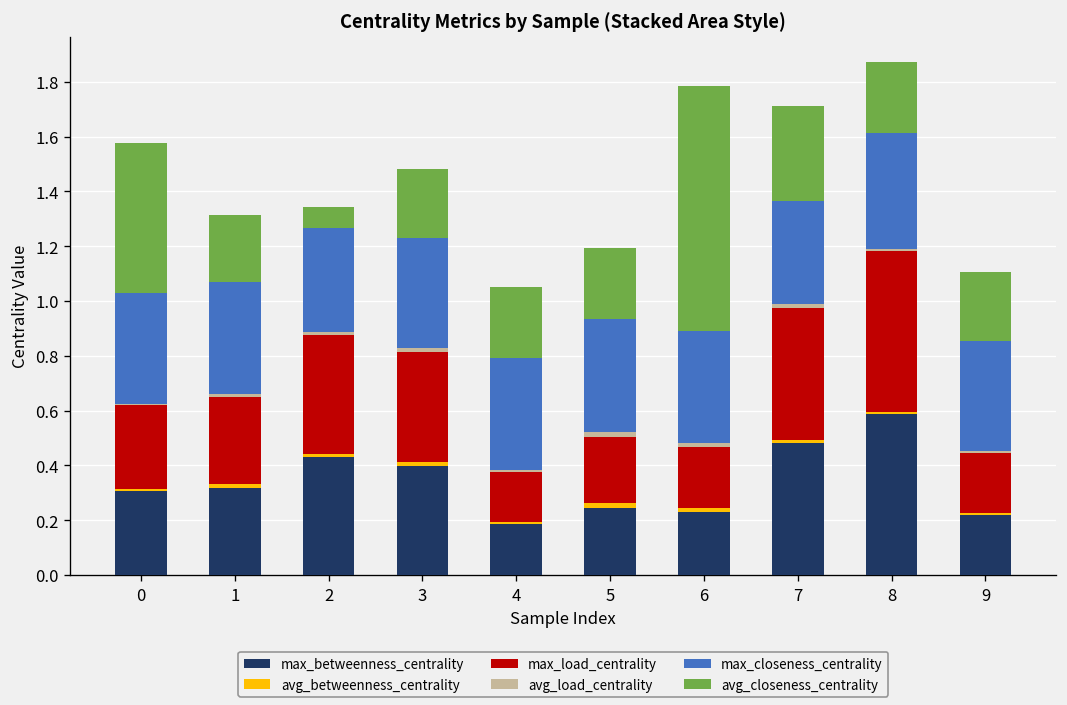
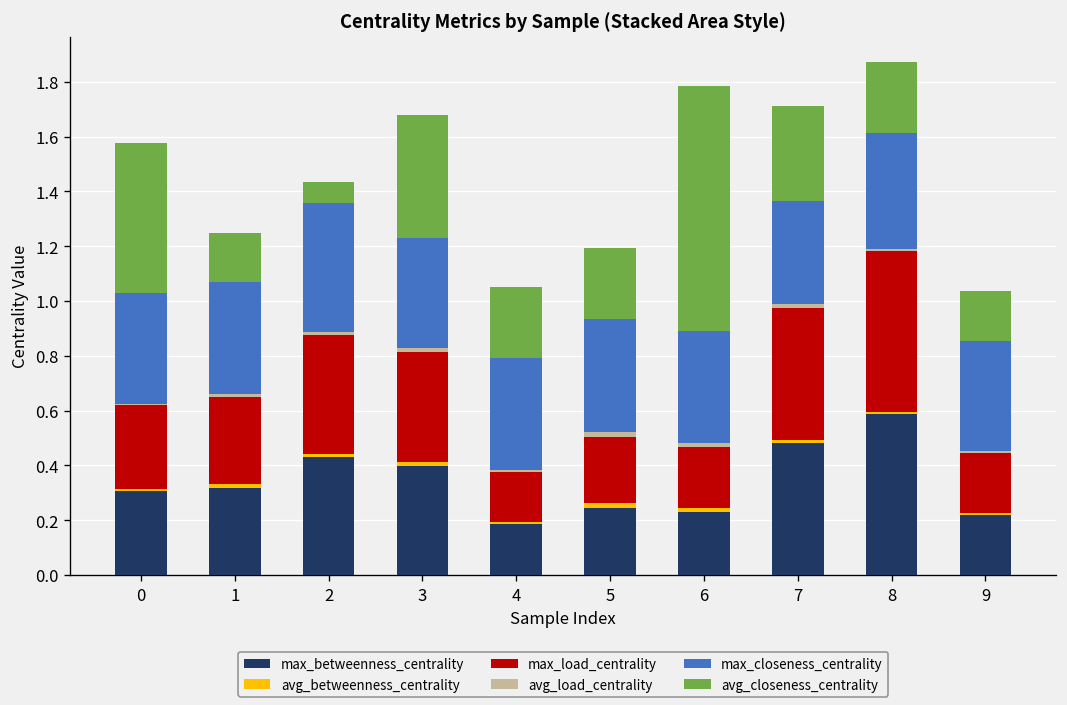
avg_closeness_centrality, 1: 0.25 -> 0.18
max_closeness_centrality, 2: 0.38 -> 0.47
avg_closeness_centrality, 3: 0.25 -> 0.45
avg_closeness_centrality, 9: 0.25 -> 0.18
